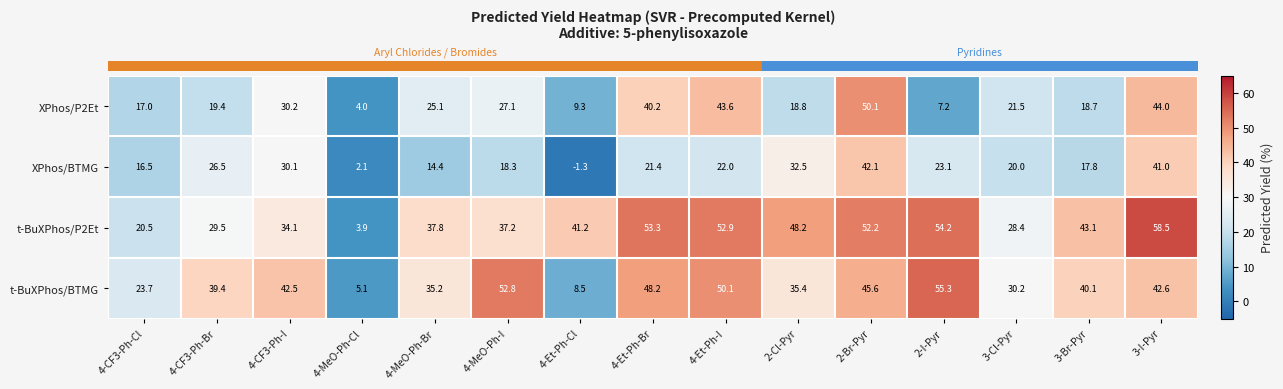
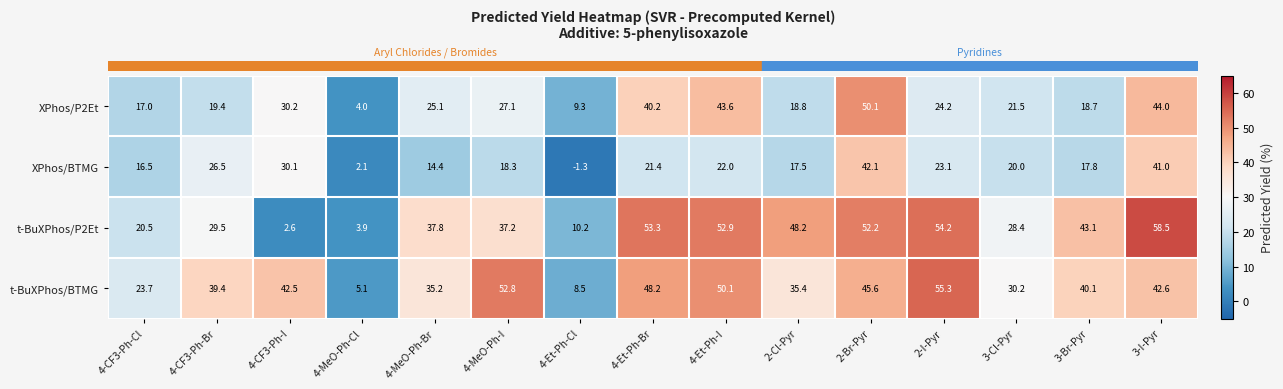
XPhos/P2Et, 2-I-Pyr: 7.2 -> 24.2
XPhos/BTMG, 2-Cl-Pyr: 32.5 -> 17.5
t-BuXPhos/P2Et, 4-CF3-Ph-I: 34.1 -> 2.6
t-BuXPhos/P2Et, 4-Et-Ph-Cl: 41.2 -> 10.2
